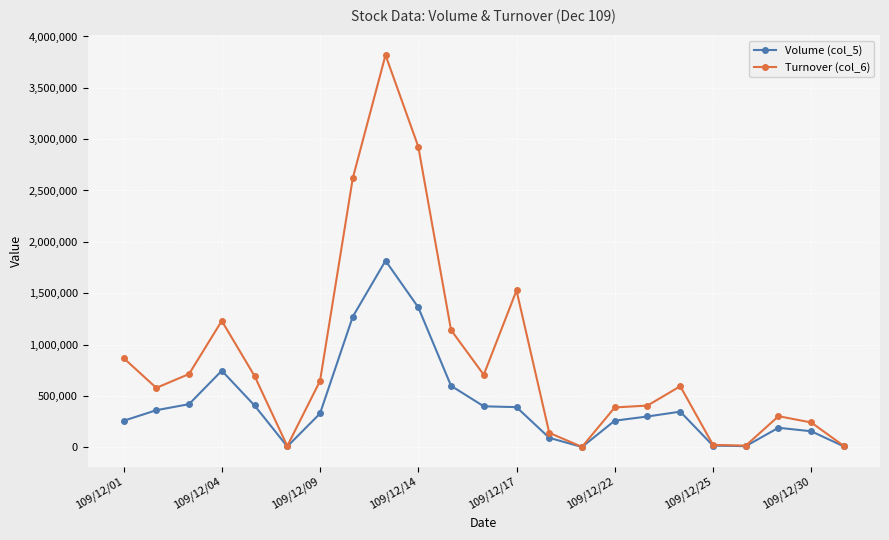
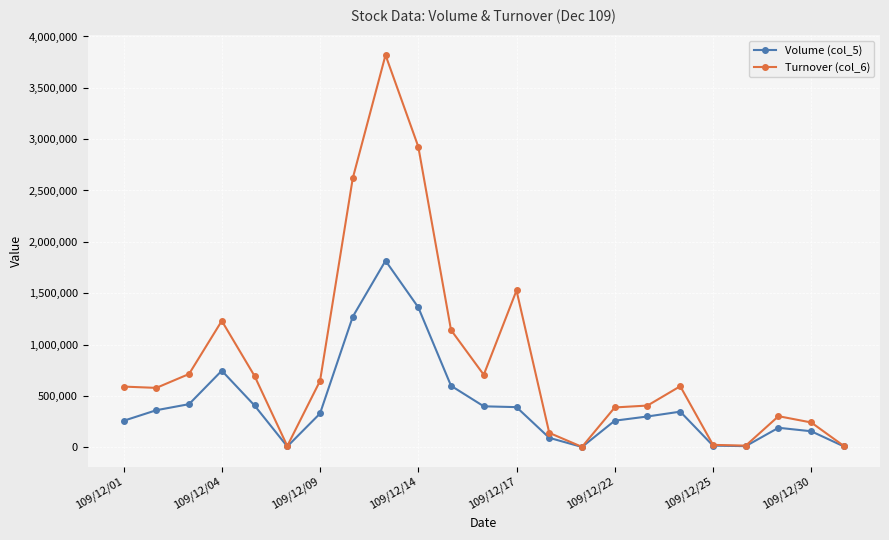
Turnover (col_6), 109/12/01: 870,000 -> 590,000
